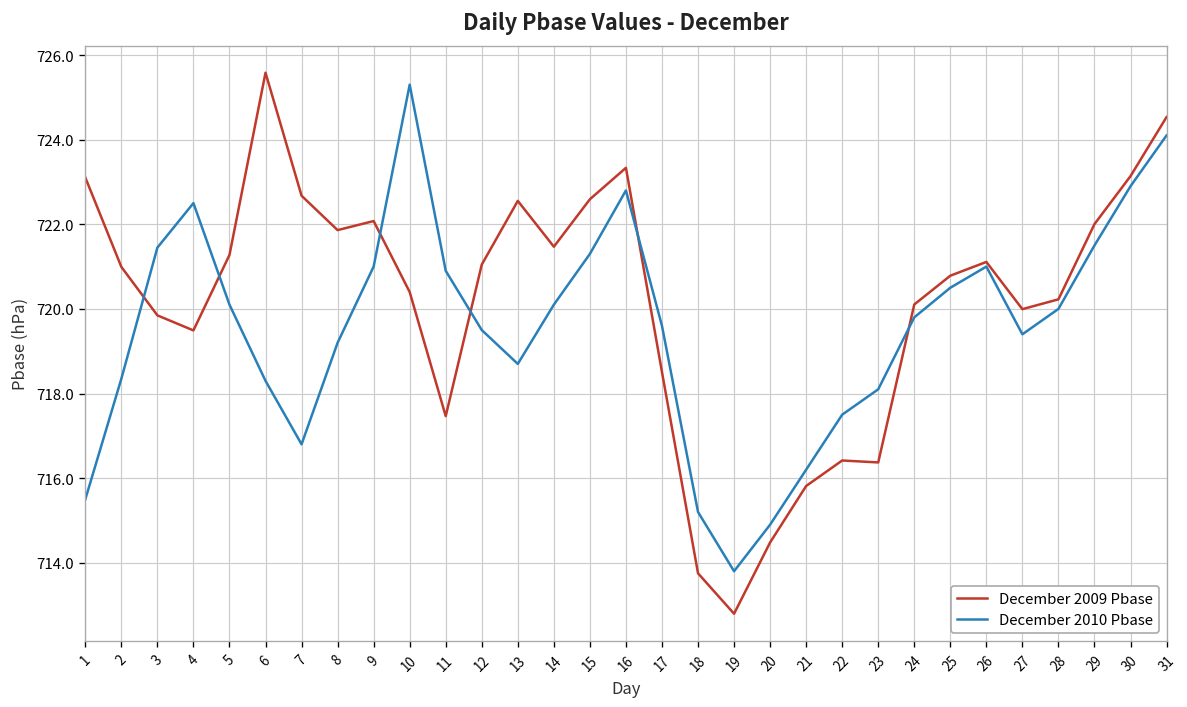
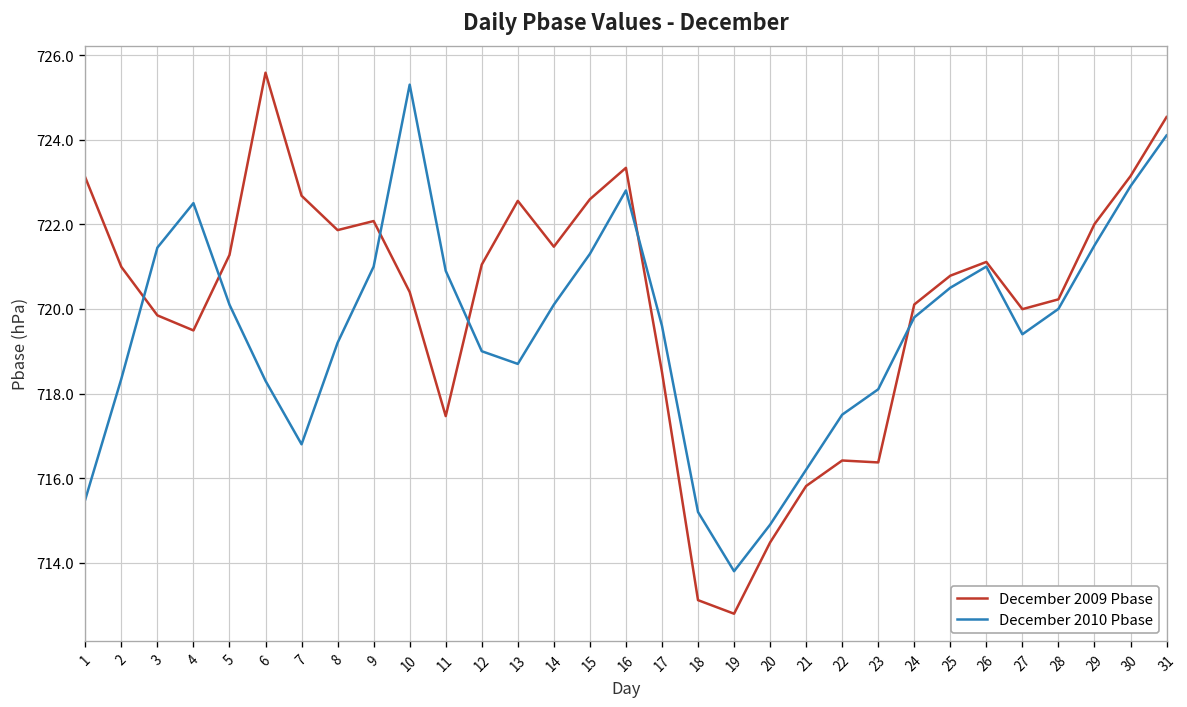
December 2010 Pbase, 12: 719.5 -> 719.0
December 2009 Pbase, 18: 713.8 -> 713.1
